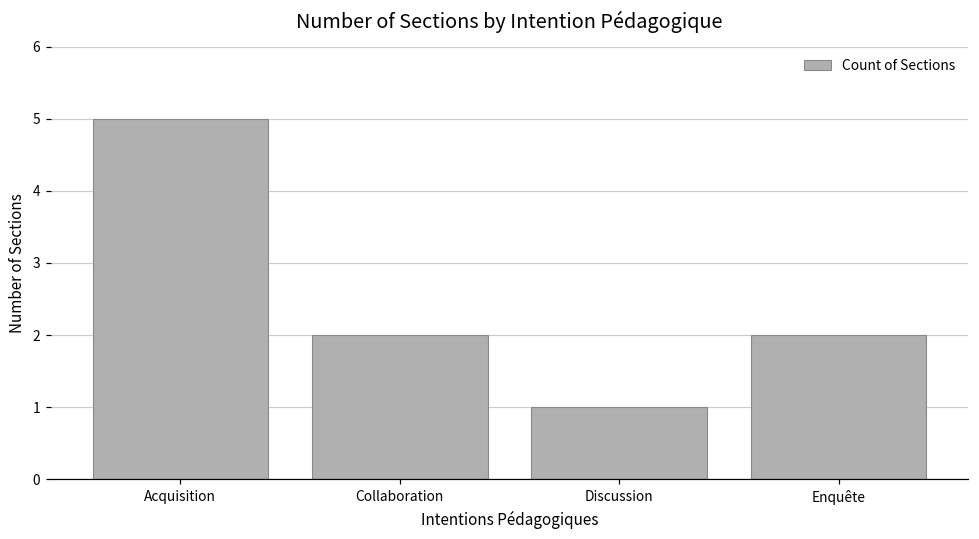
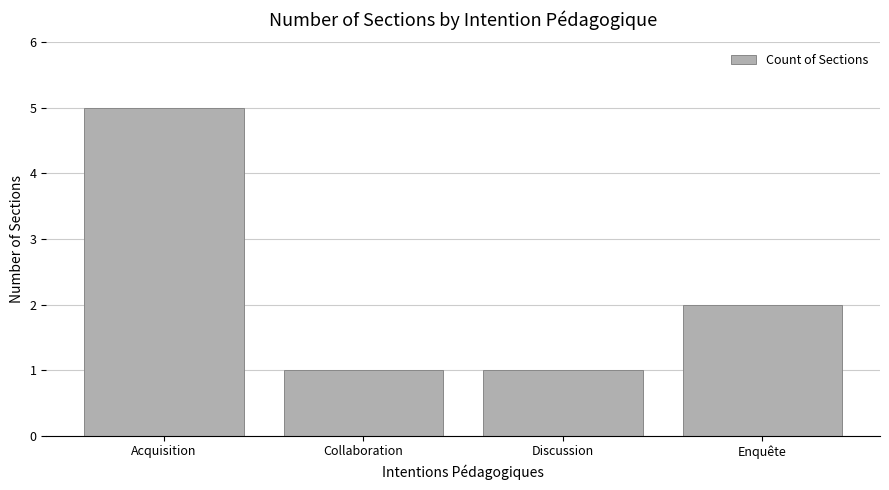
Collaboration: 2 -> 1
